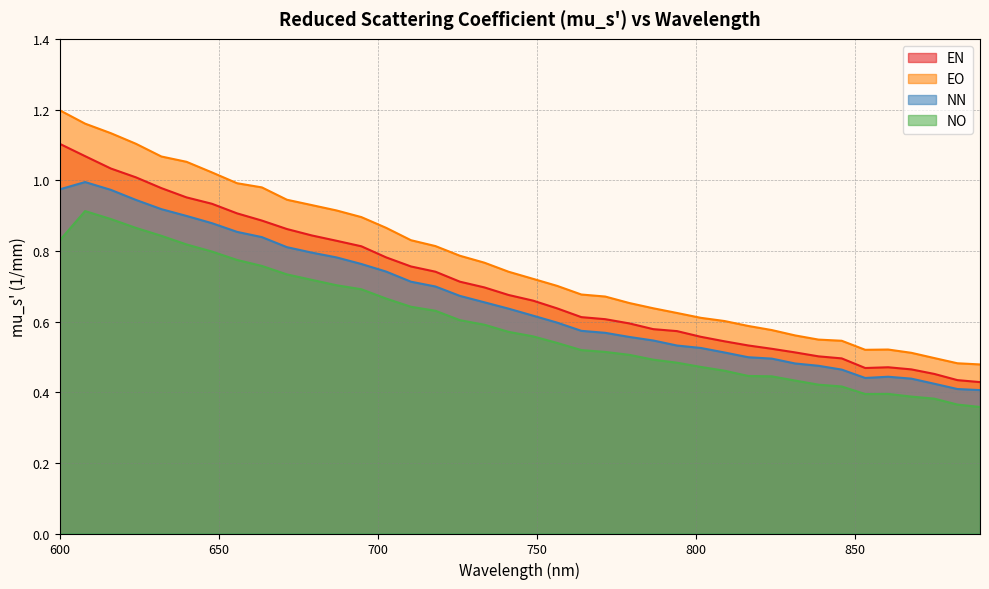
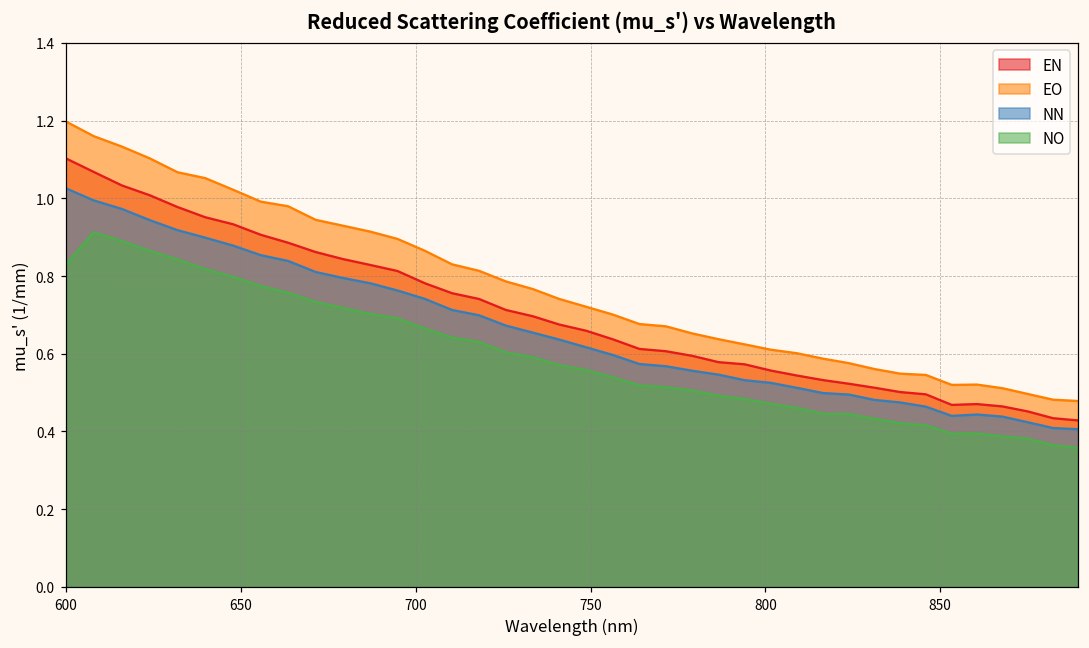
NN, 600: 0.97 -> 1.03
